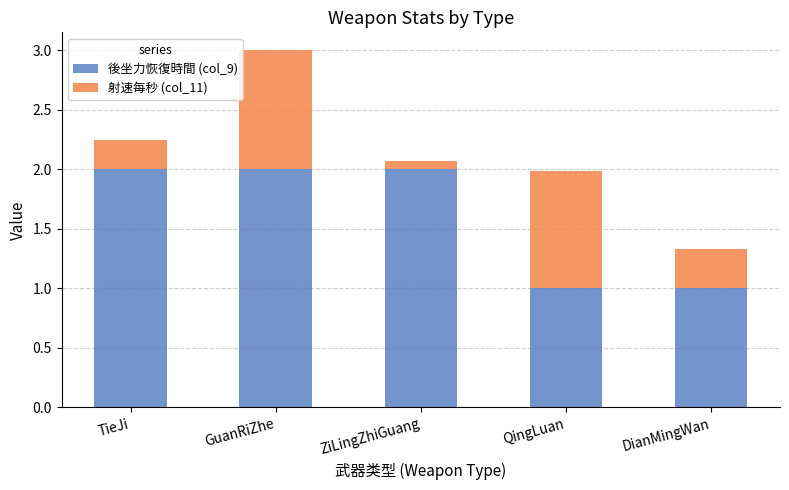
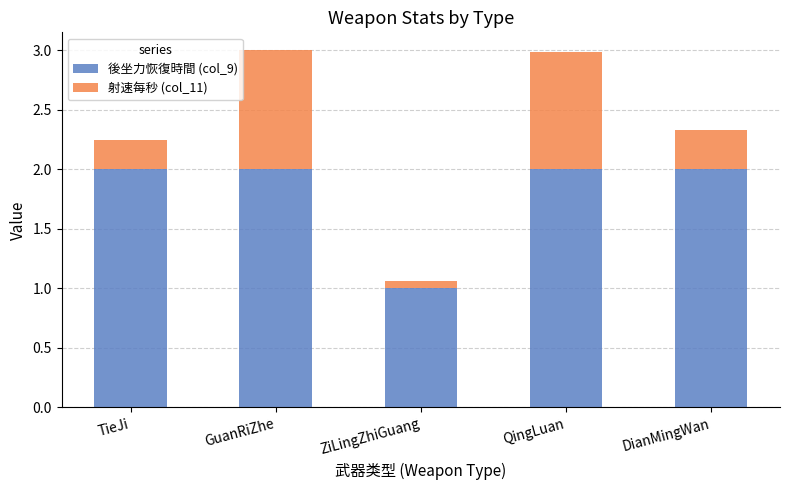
後坐力恢復時間 (col_9), ZiLingZhiGuang: 2 -> 1
後坐力恢復時間 (col_9), QingLuan: 1 -> 2
後坐力恢復時間 (col_9), DianMingWan: 1 -> 2
